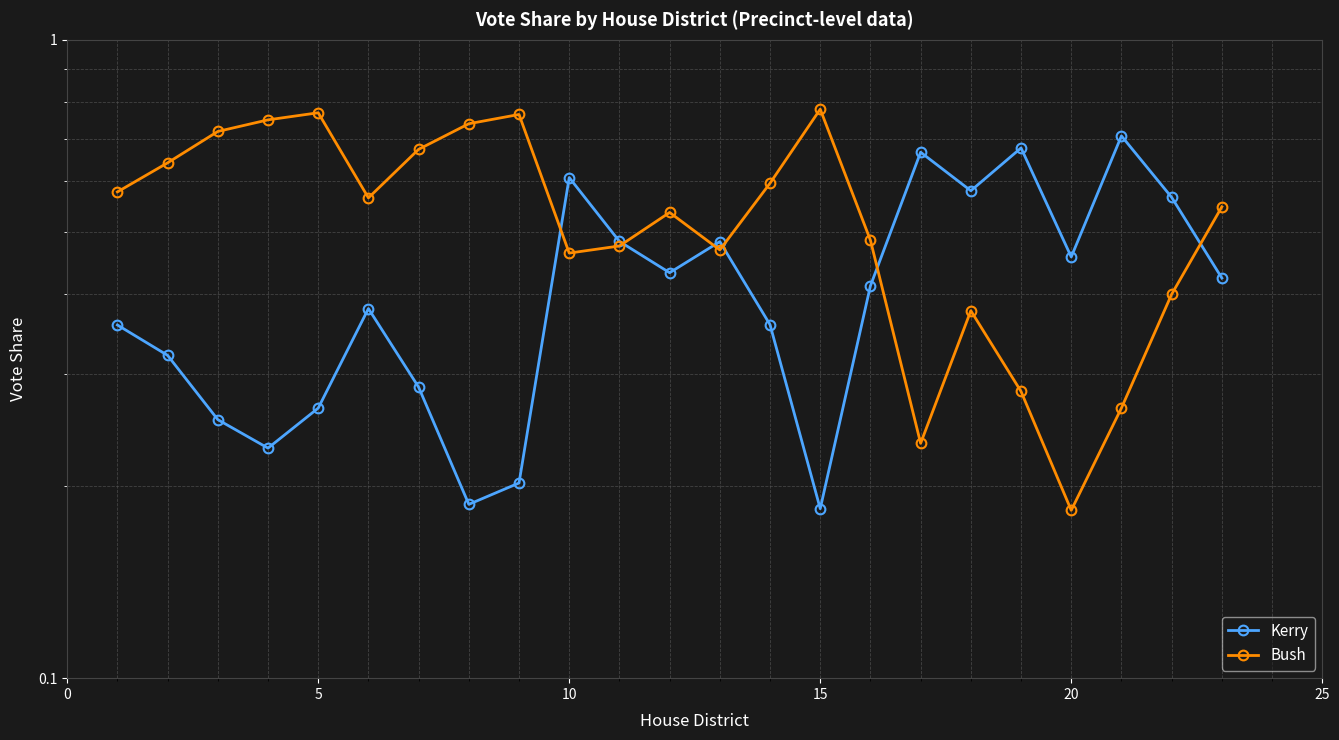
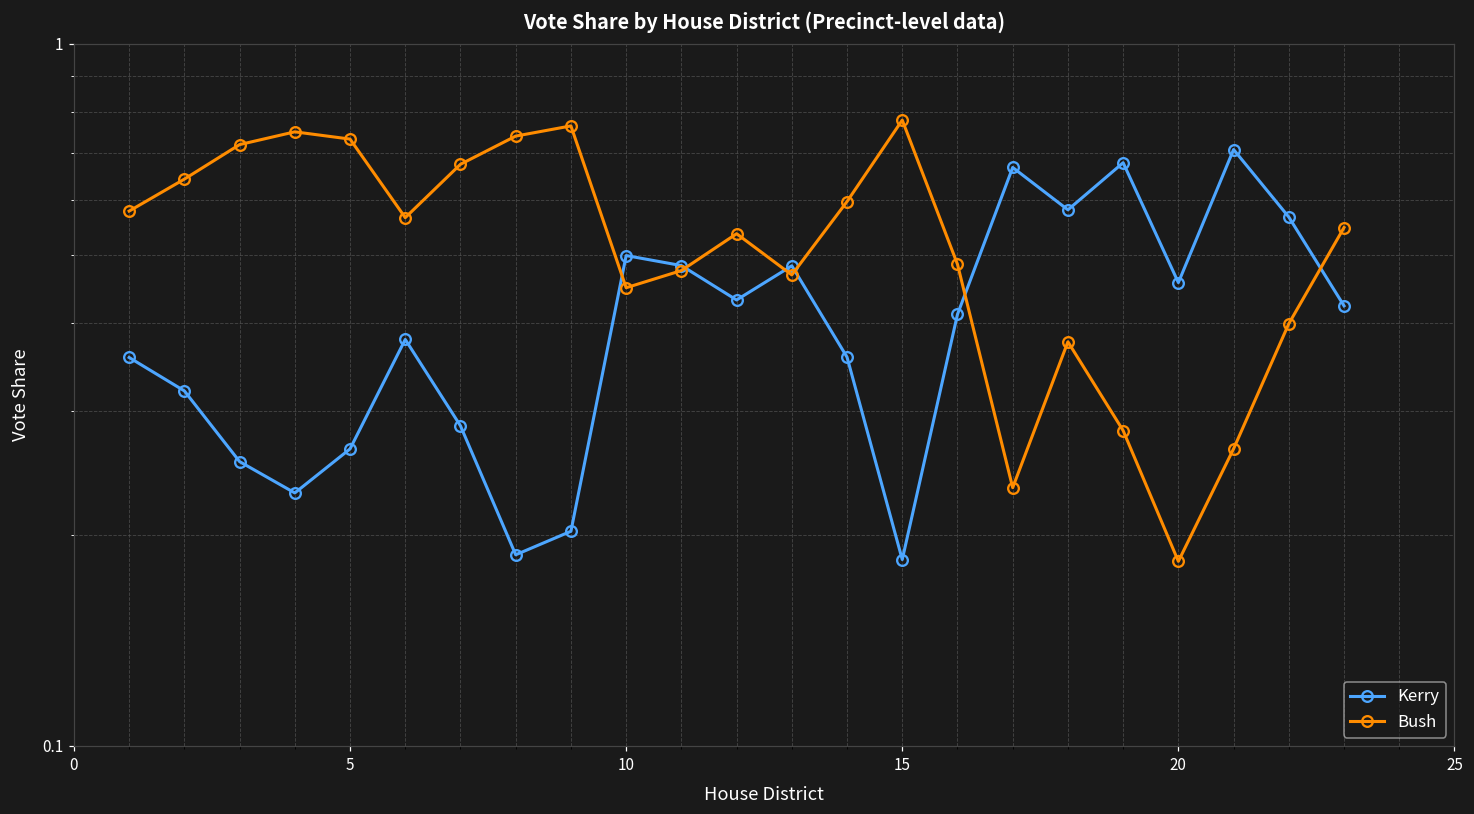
Bush, 5: 0.77 -> 0.73
Kerry, 10: 0.61 -> 0.50
Bush, 10: 0.46 -> 0.45
